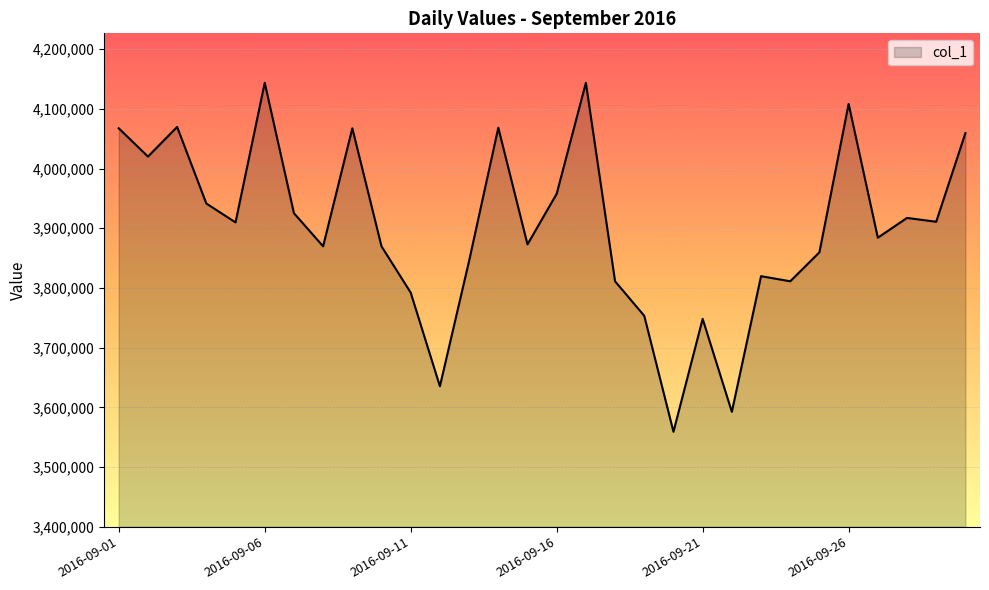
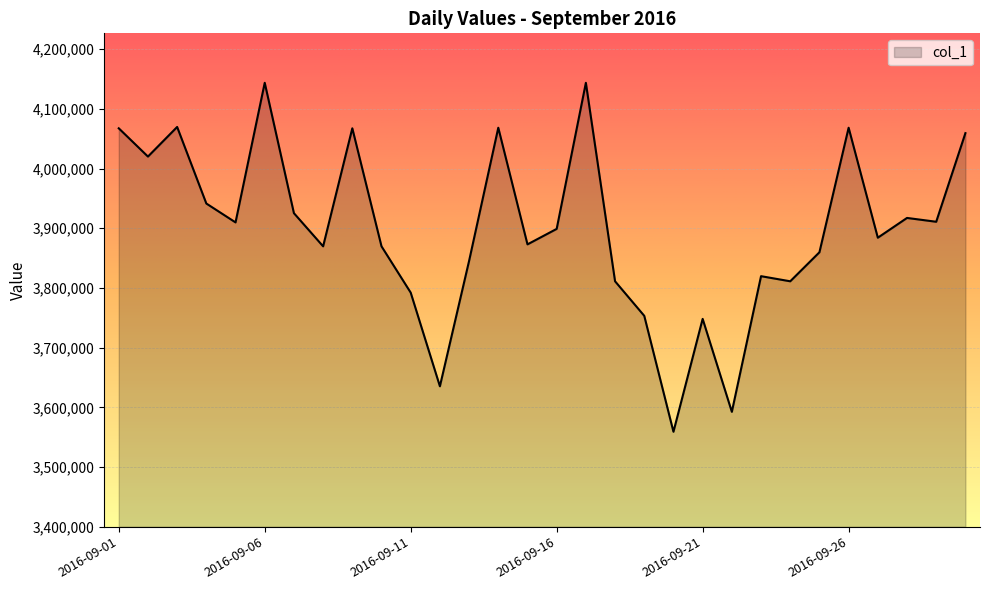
2016-09-16: 3,960,000 -> 3,900,000
2016-09-26: 4,110,000 -> 4,070,000
